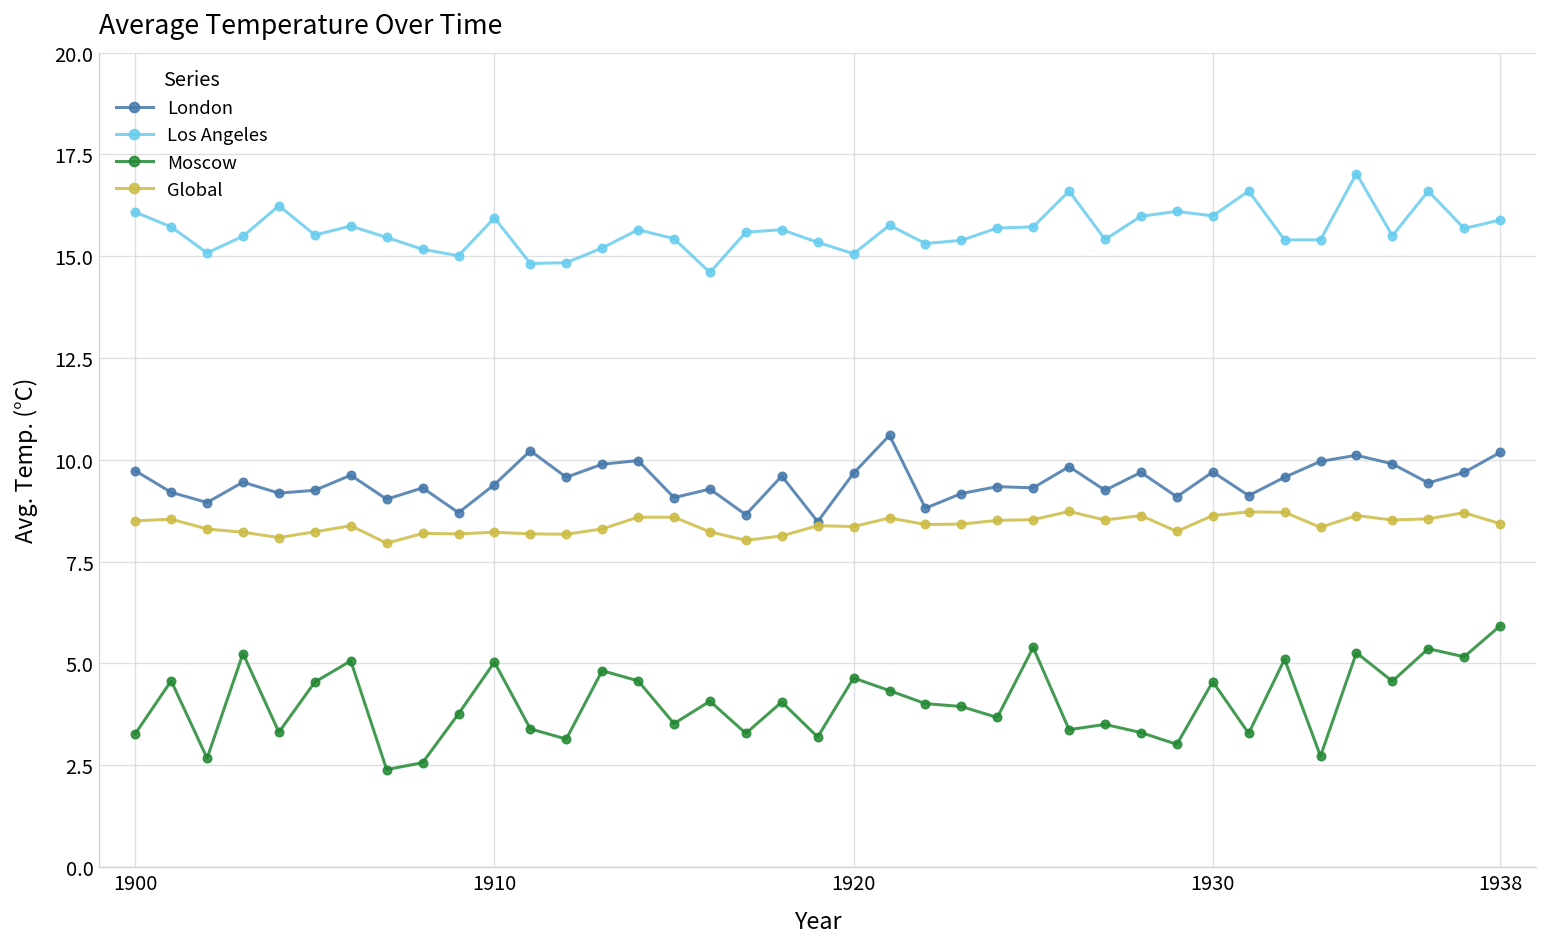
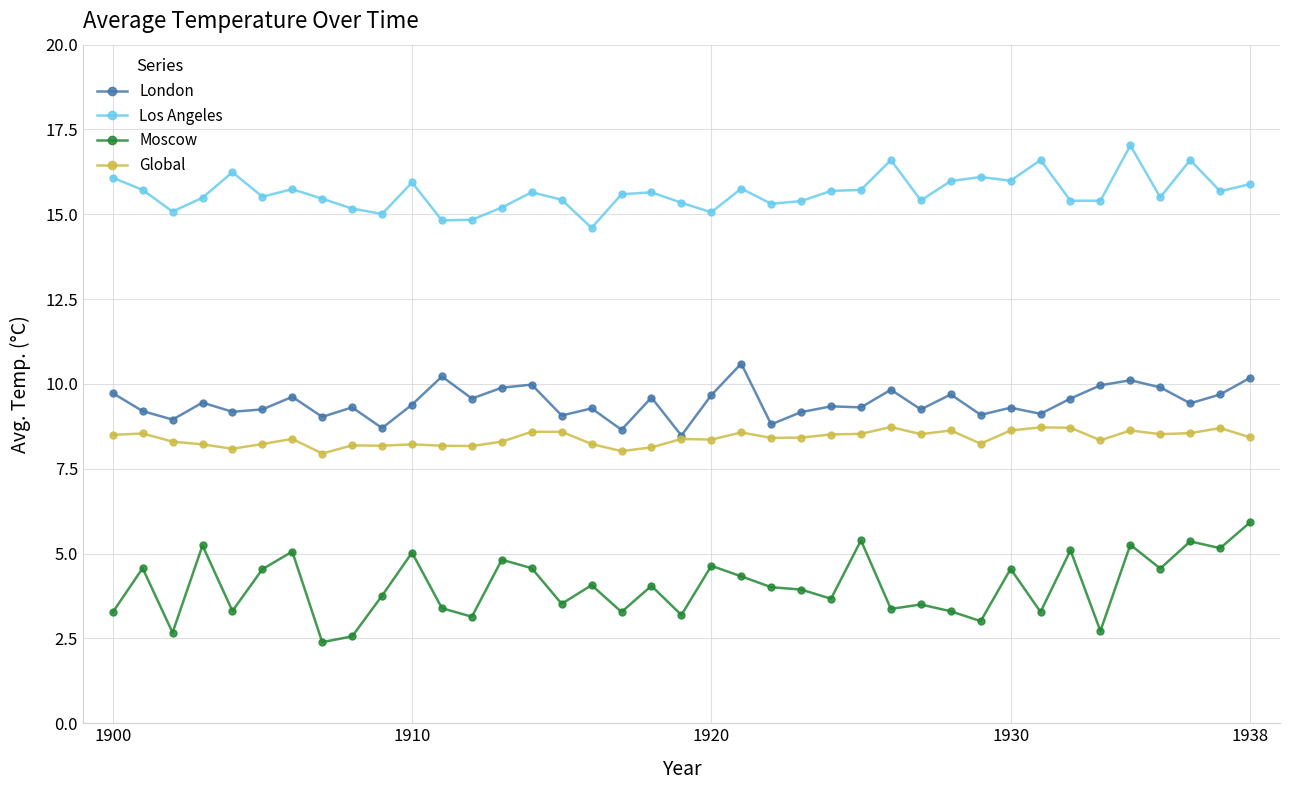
London, 1930: 9.7 -> 9.3
